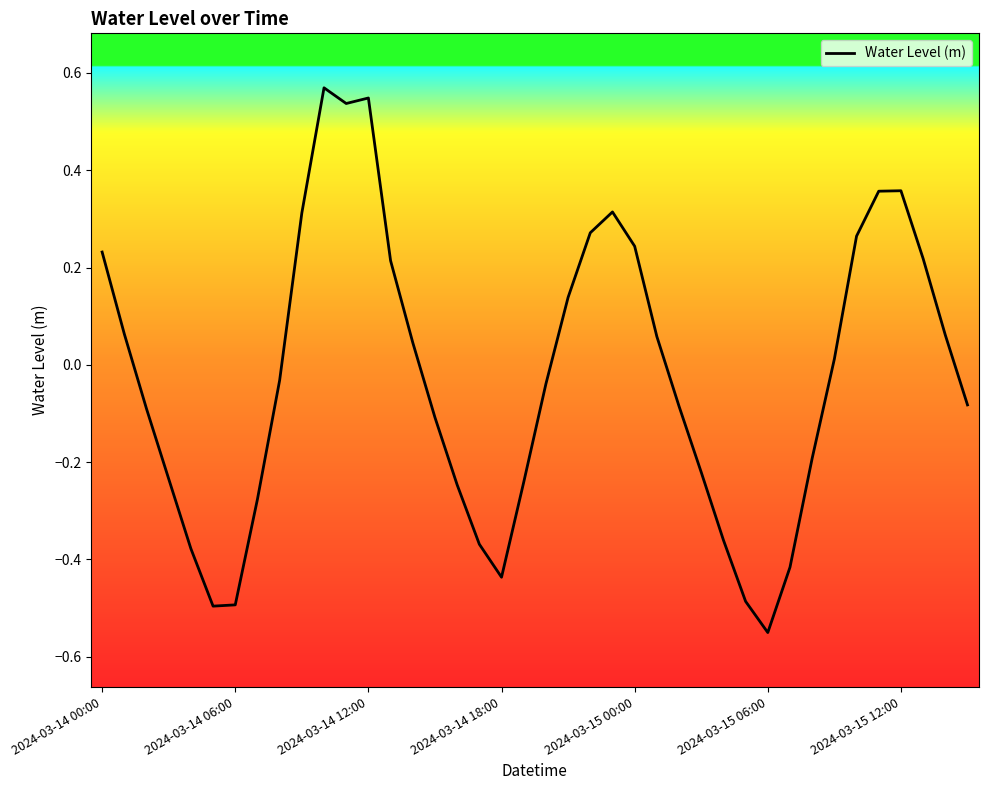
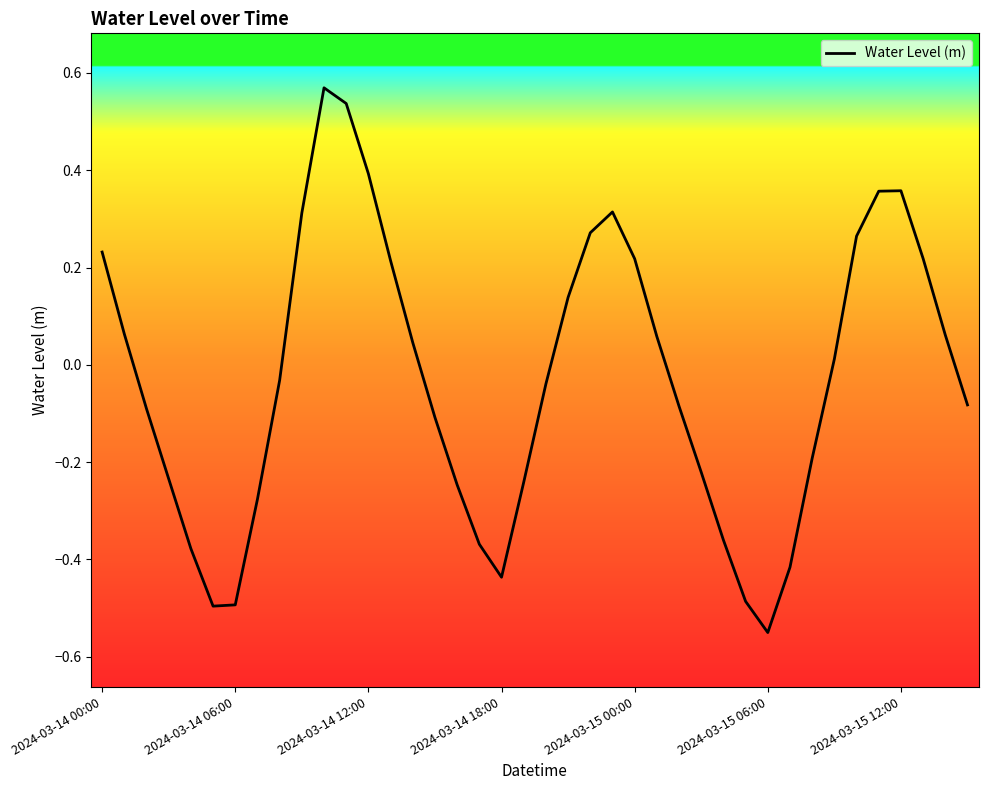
2024-03-14 12:00: 0.55 -> 0.39
2024-03-15 00:00: 0.24 -> 0.22
